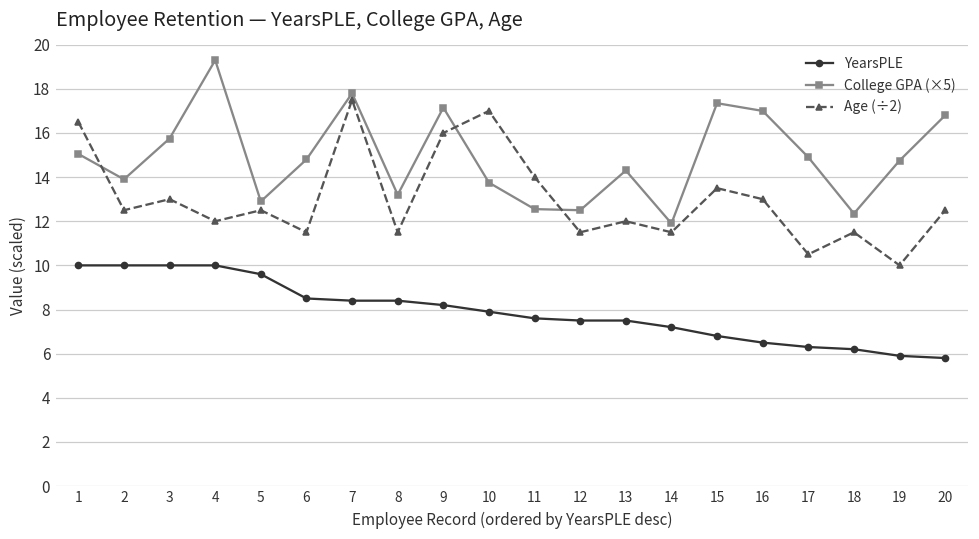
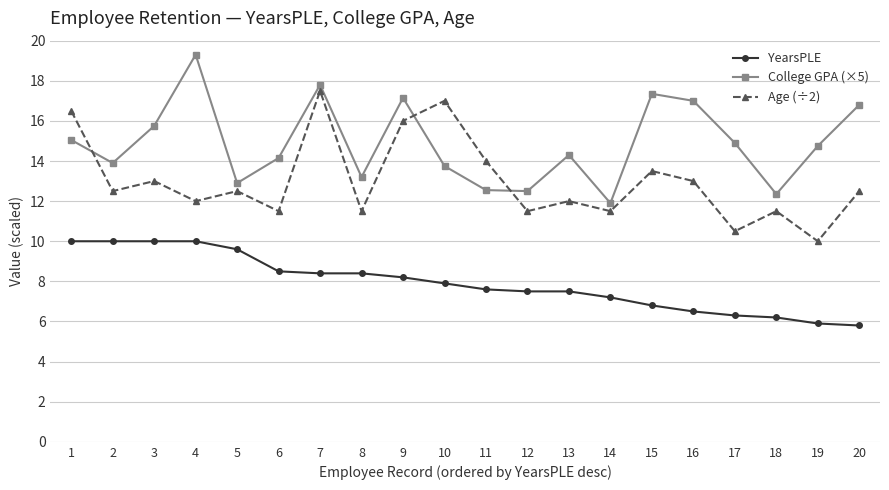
College GPA (×5), 6: 14.8 -> 14.2
